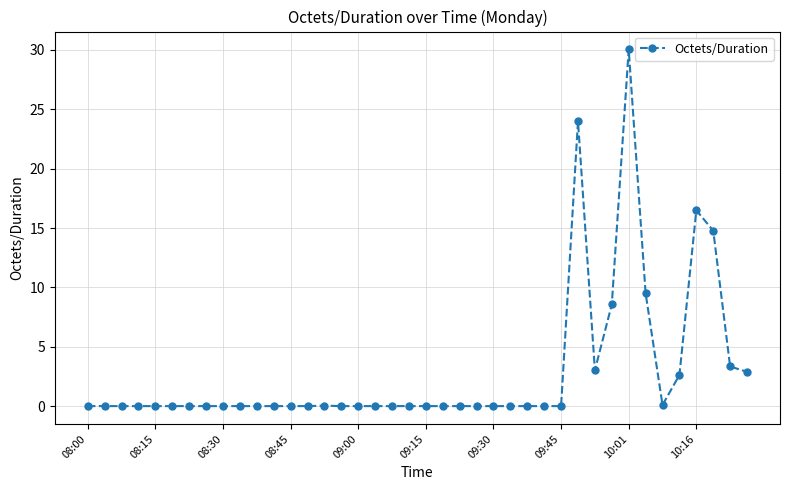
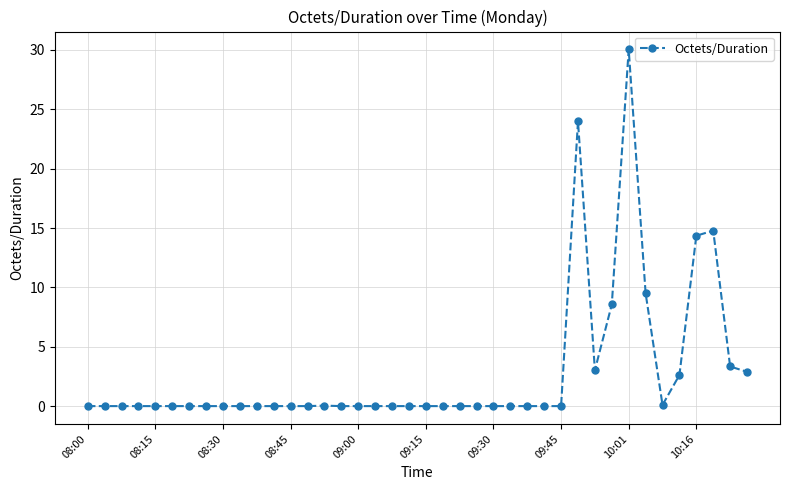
10:16: 16.5 -> 14.3
